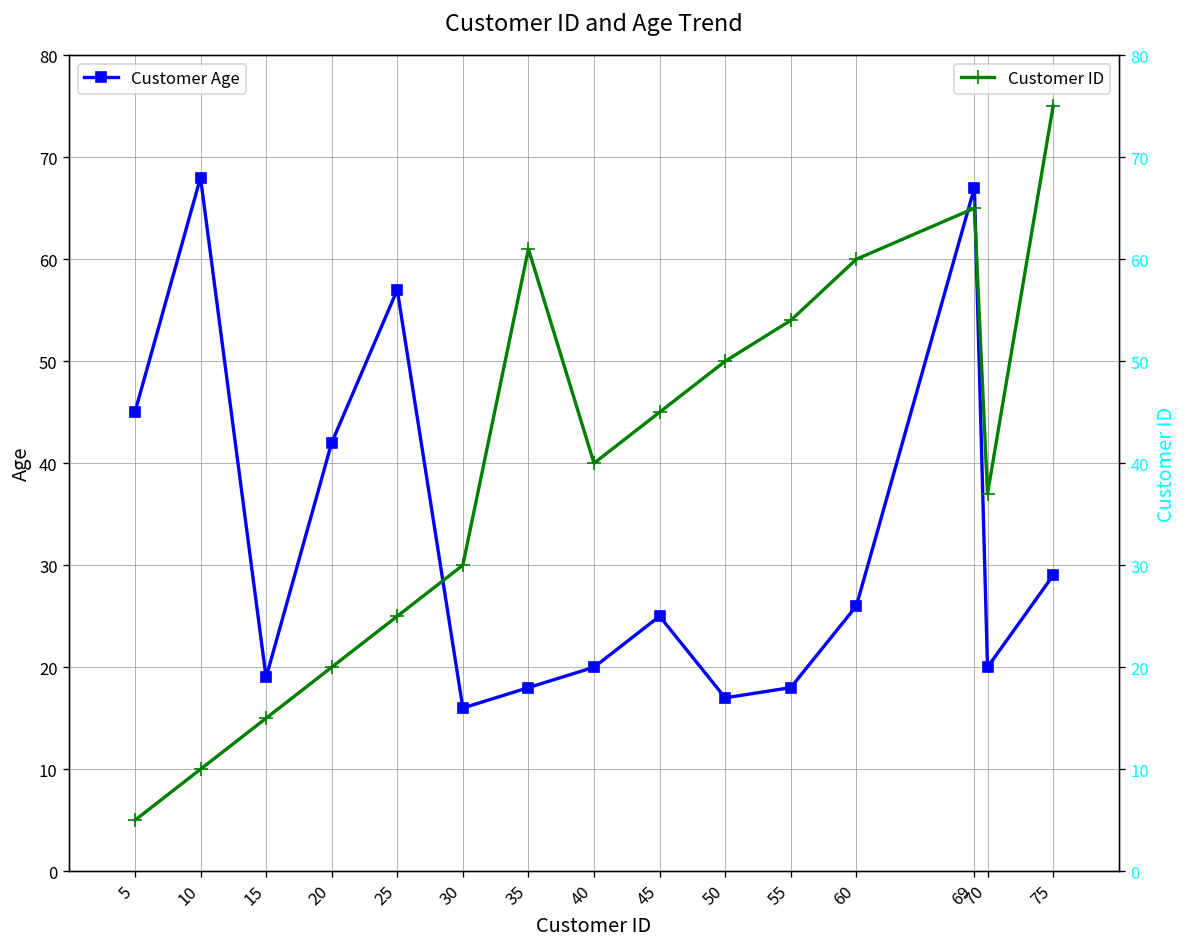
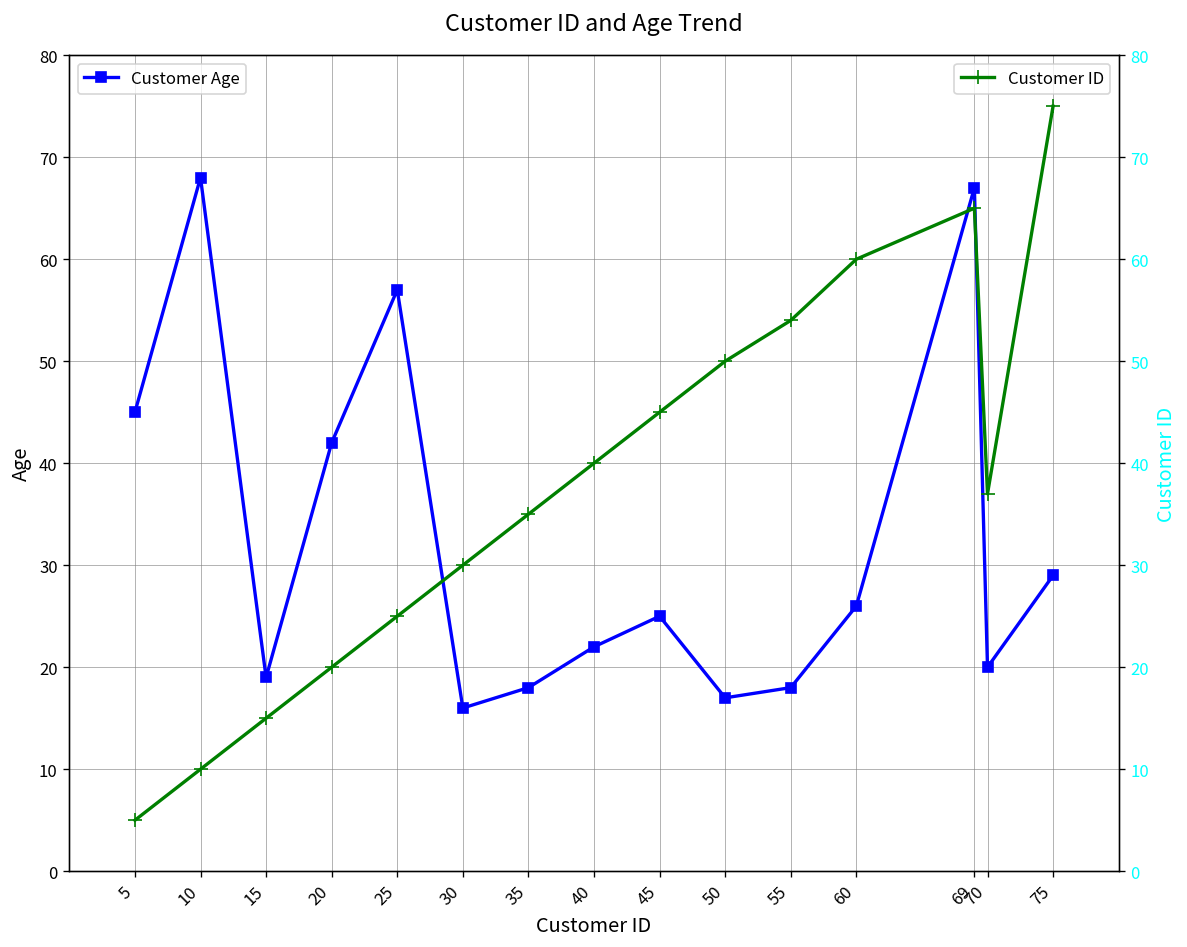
Customer Age, 40: 20 -> 22
Customer ID, 35: 61 -> 35
